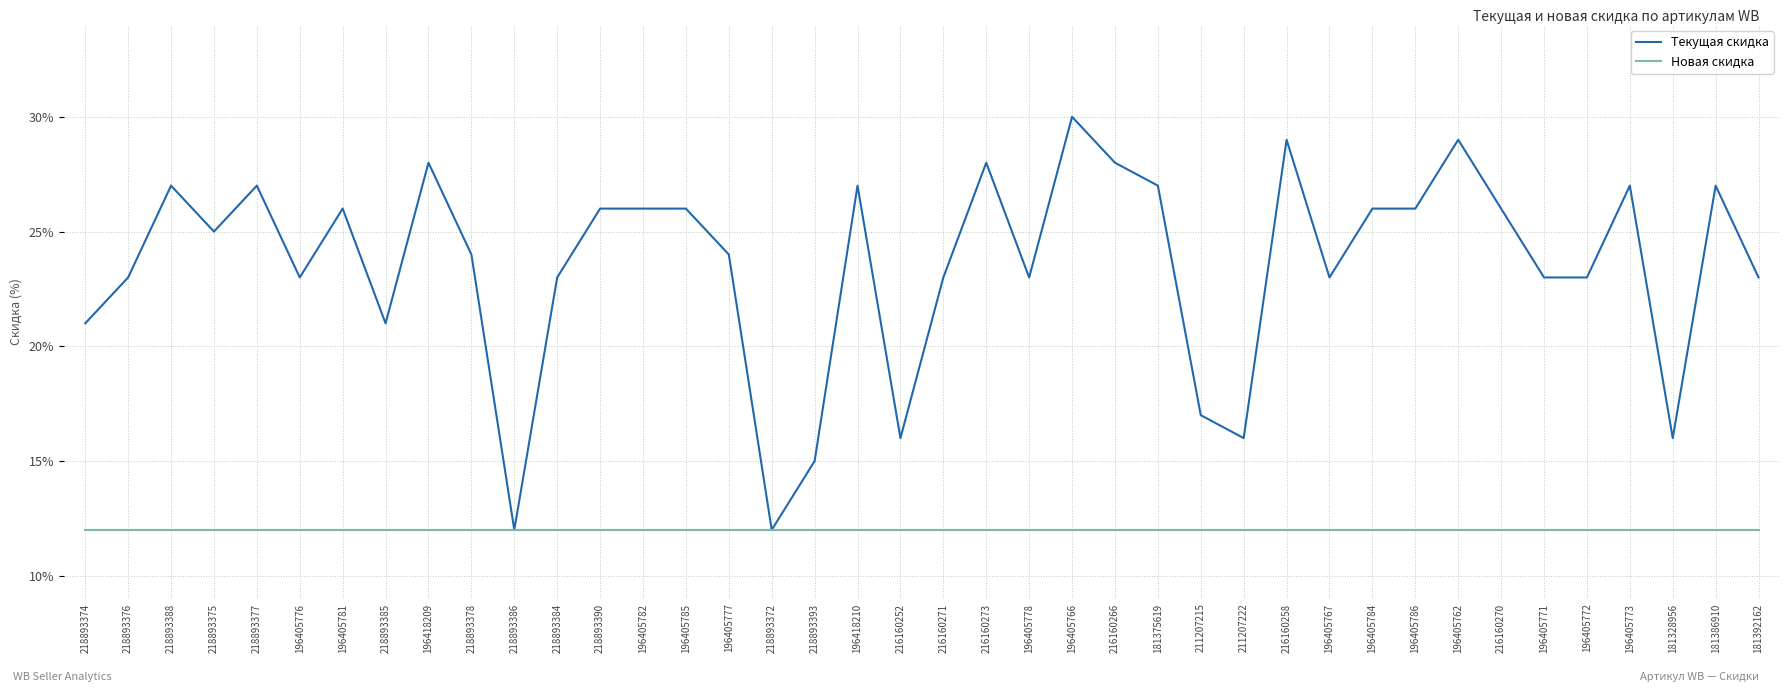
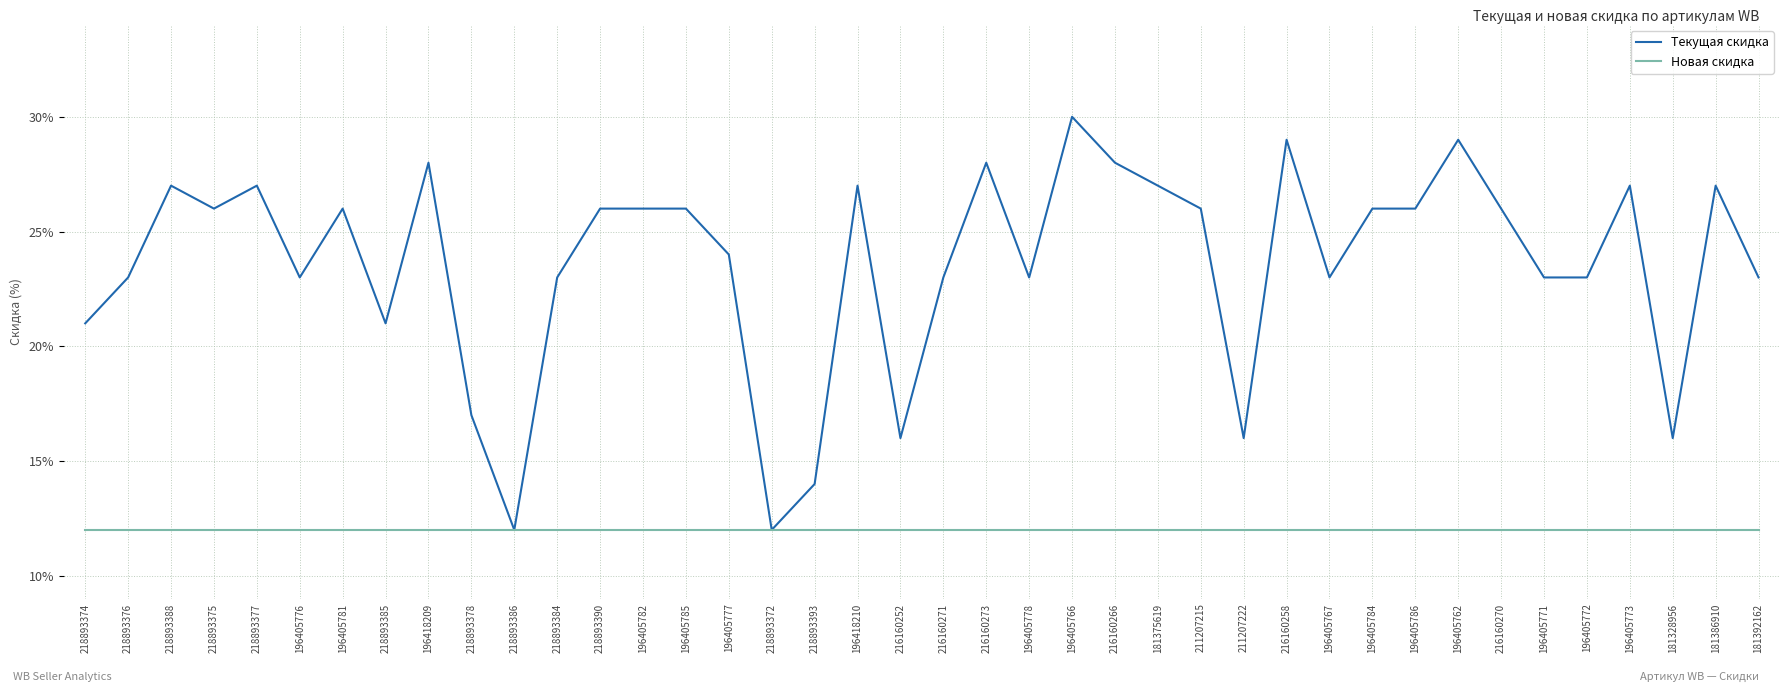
Текущая скидка, 218893375: 25% -> 26%
Текущая скидка, 218893378: 24% -> 17%
Текущая скидка, 218893393: 15% -> 14%
Текущая скидка, 211207215: 17% -> 26%
